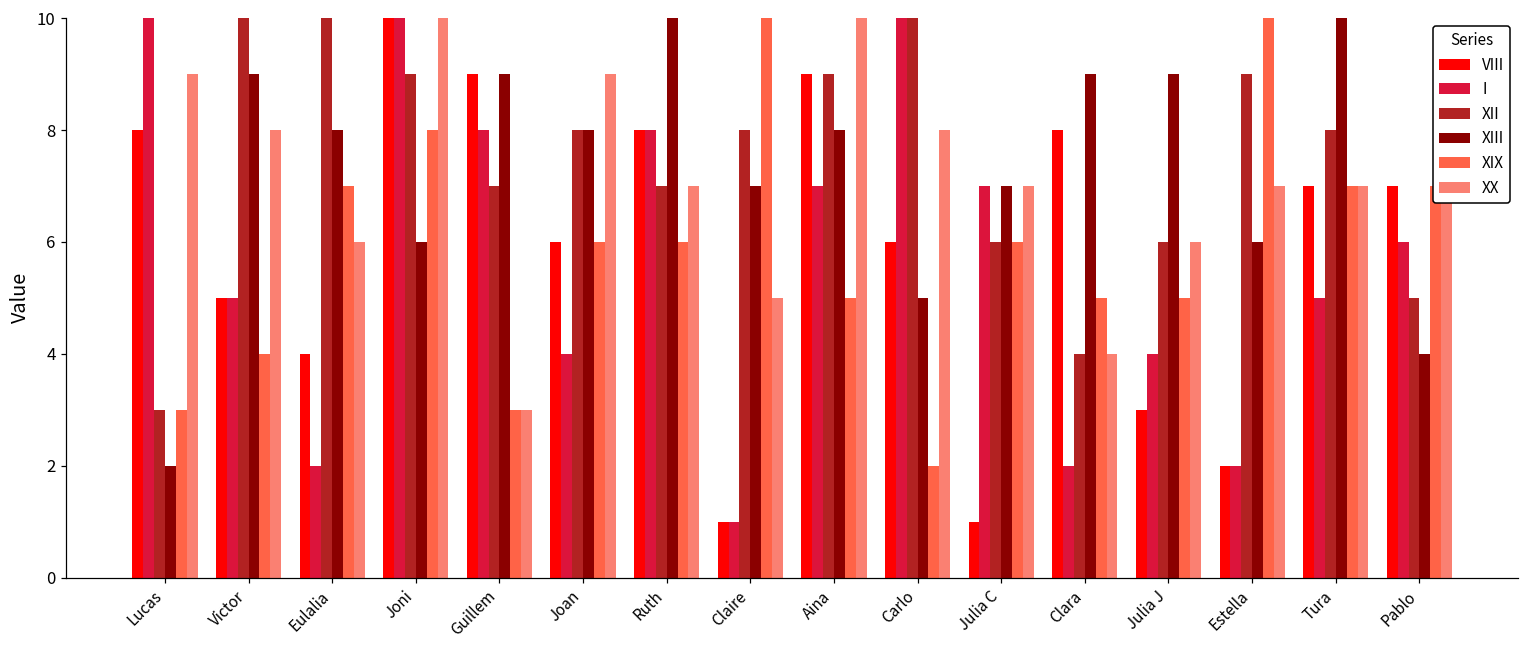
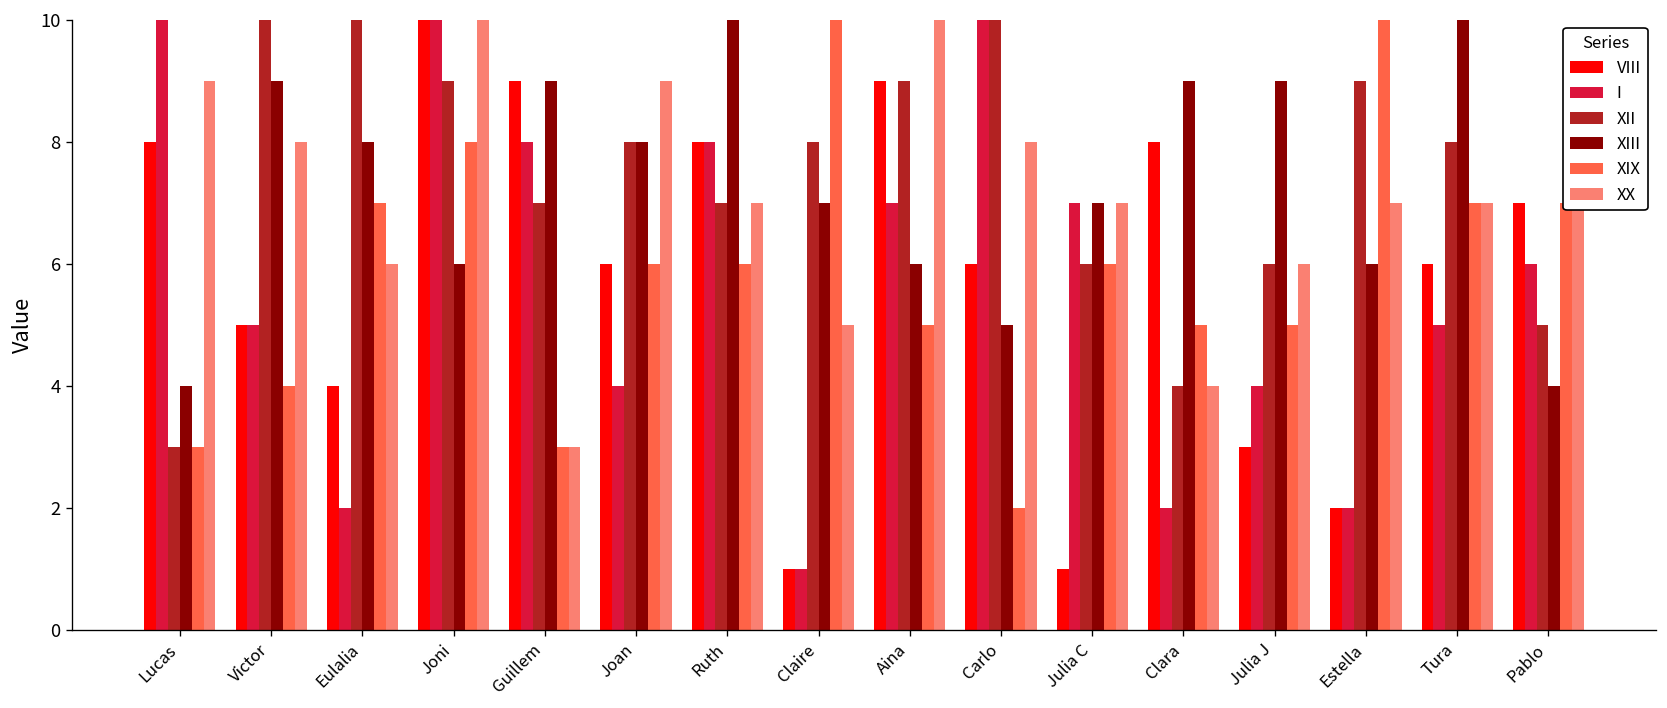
XIII, Lucas: 2 -> 4
XIII, Aina: 8 -> 6
VIII, Tura: 7 -> 6
